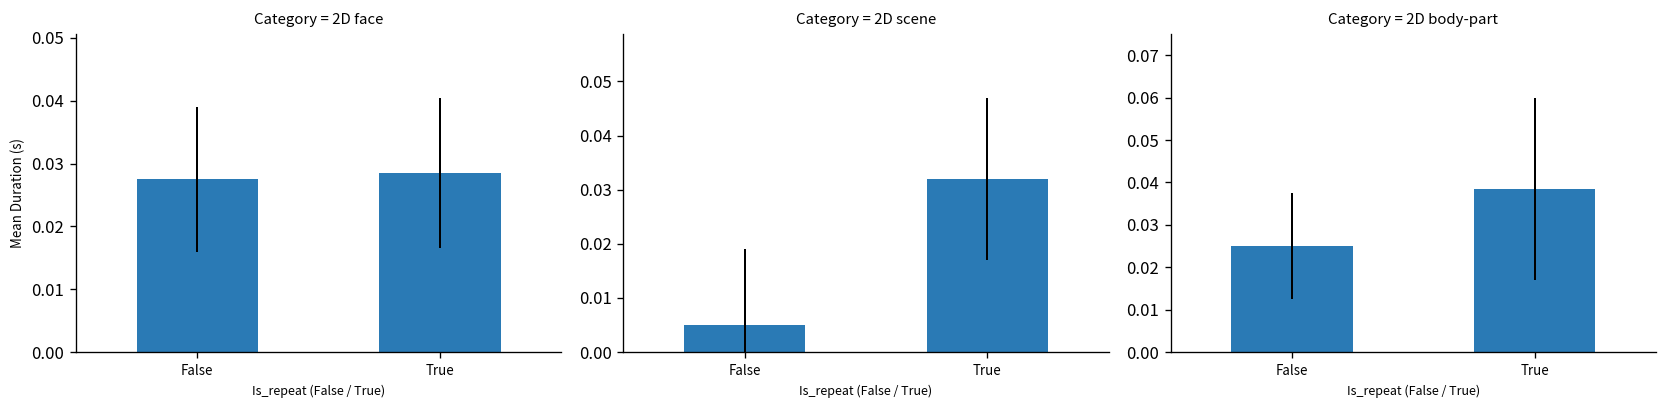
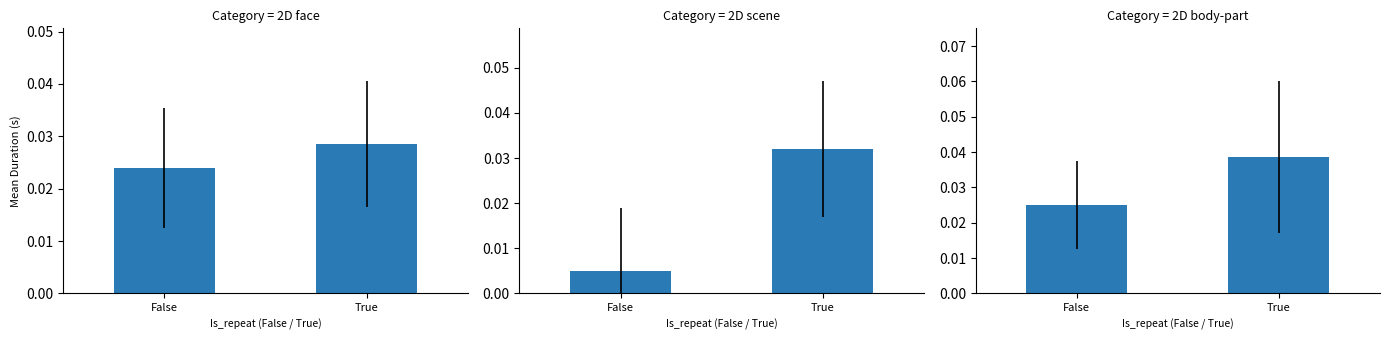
Category = 2D face, False: 0.028 -> 0.024
